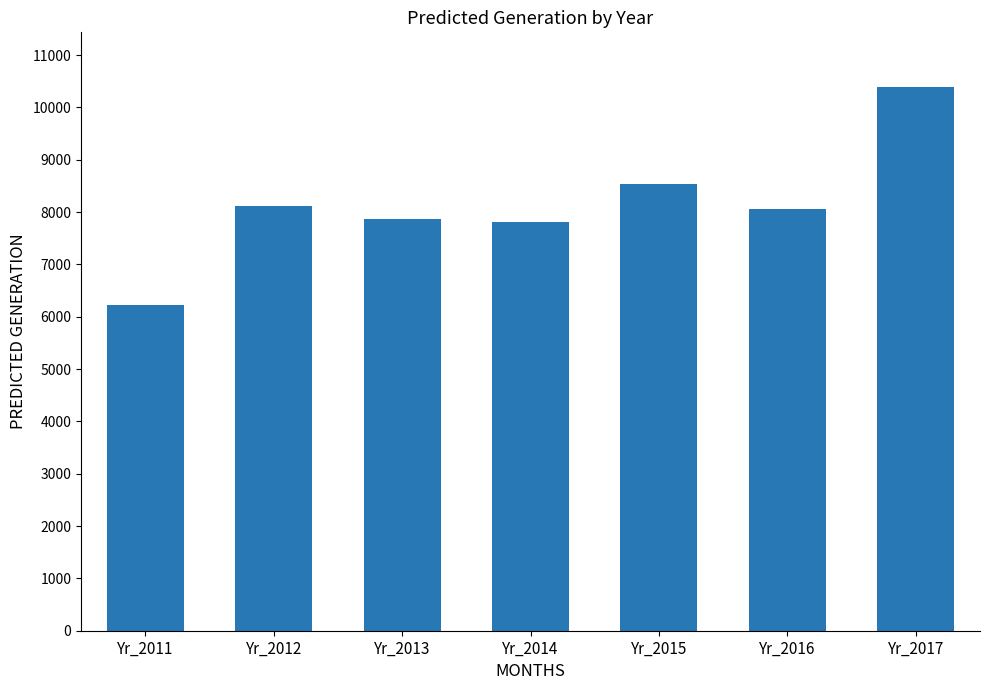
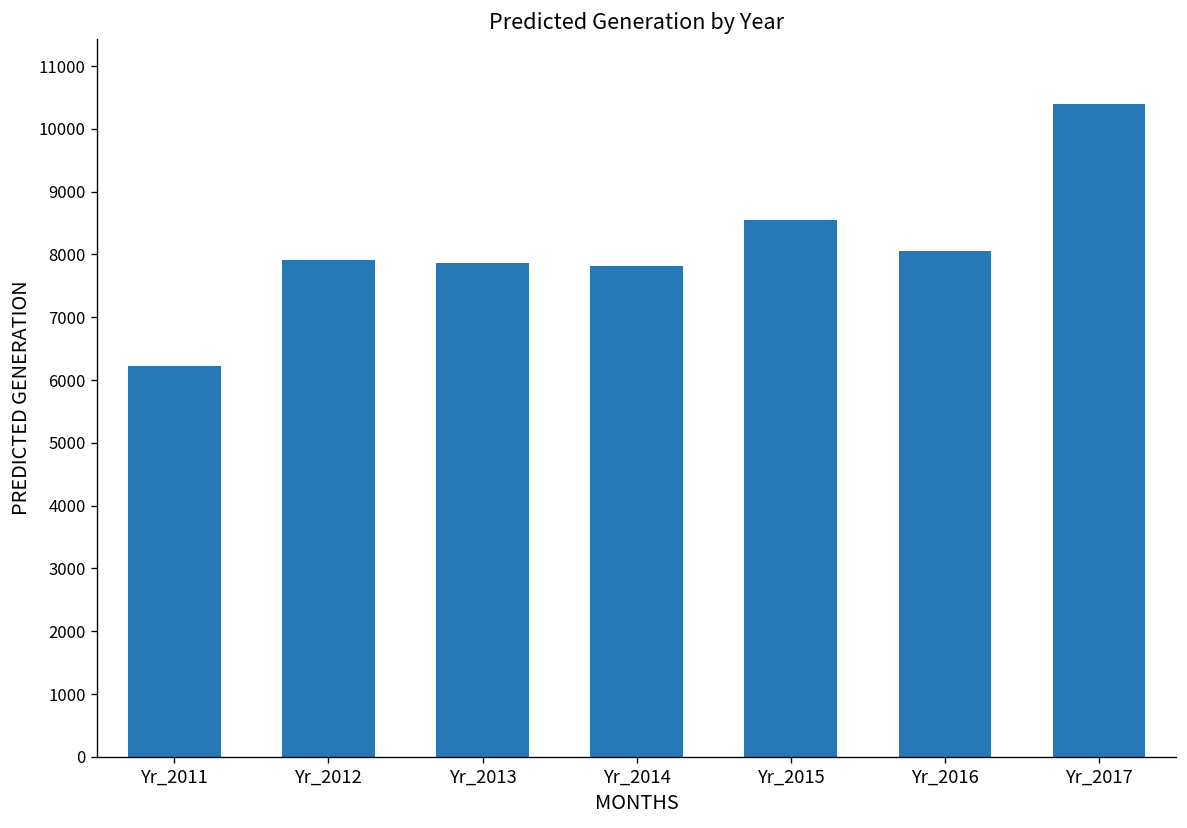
Yr_2012: 8100 -> 7900
